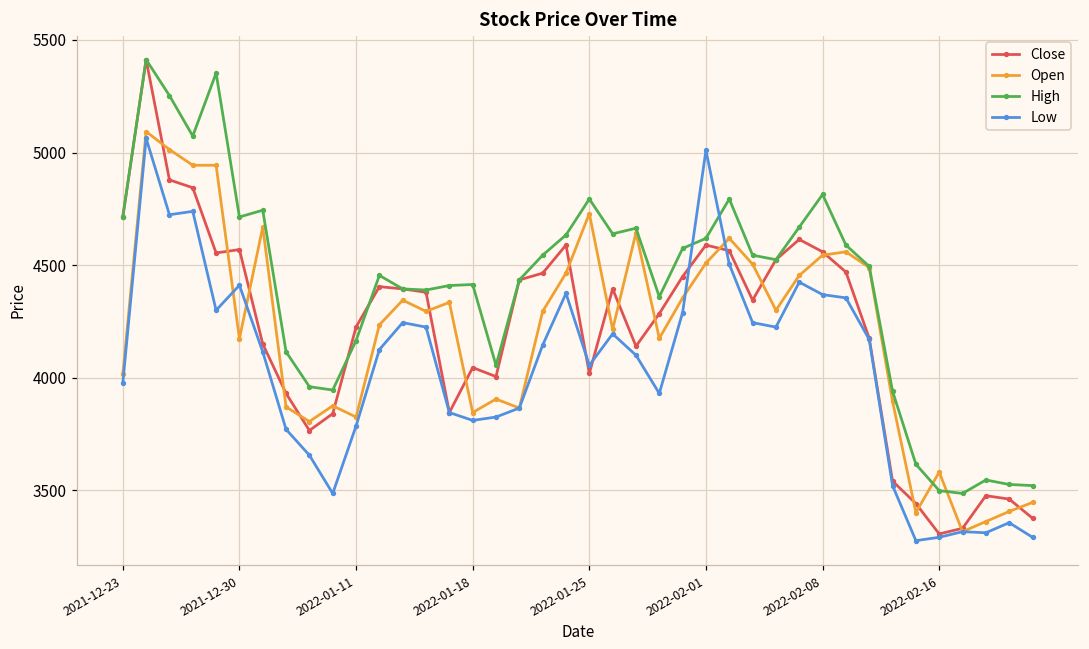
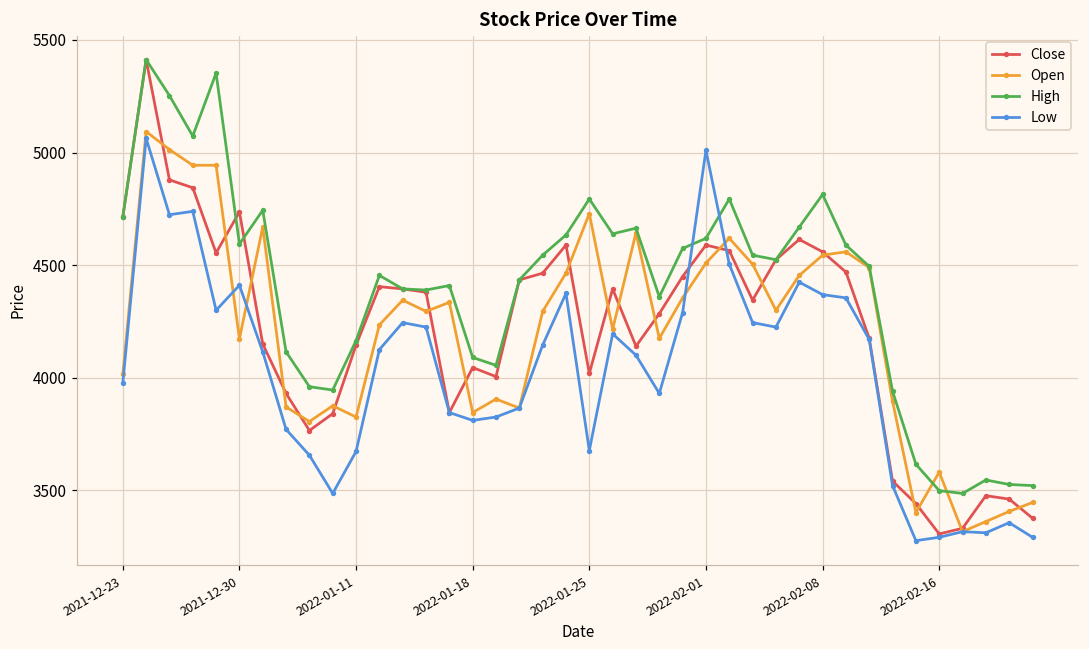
Close, 2021-12-30: 4570 -> 4740
High, 2021-12-30: 4710 -> 4590
Close, 2022-01-11: 4220 -> 4140
Low, 2022-01-11: 3780 -> 3670
High, 2022-01-18: 4410 -> 4090
Low, 2022-01-25: 4050 -> 3680
